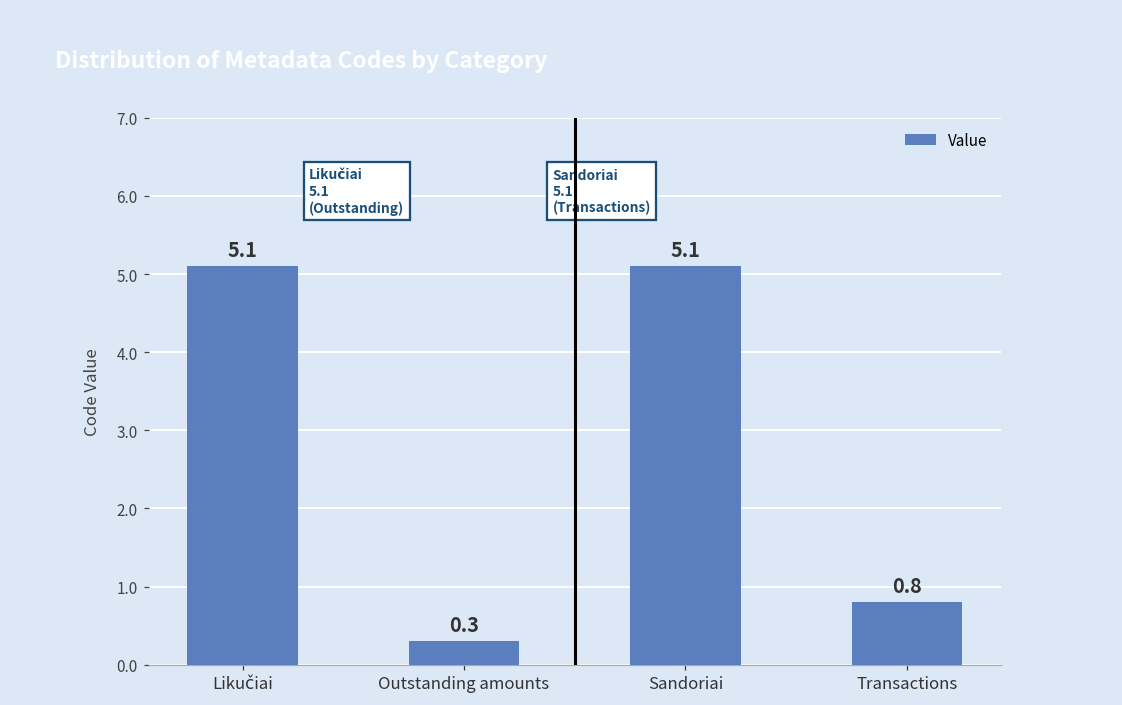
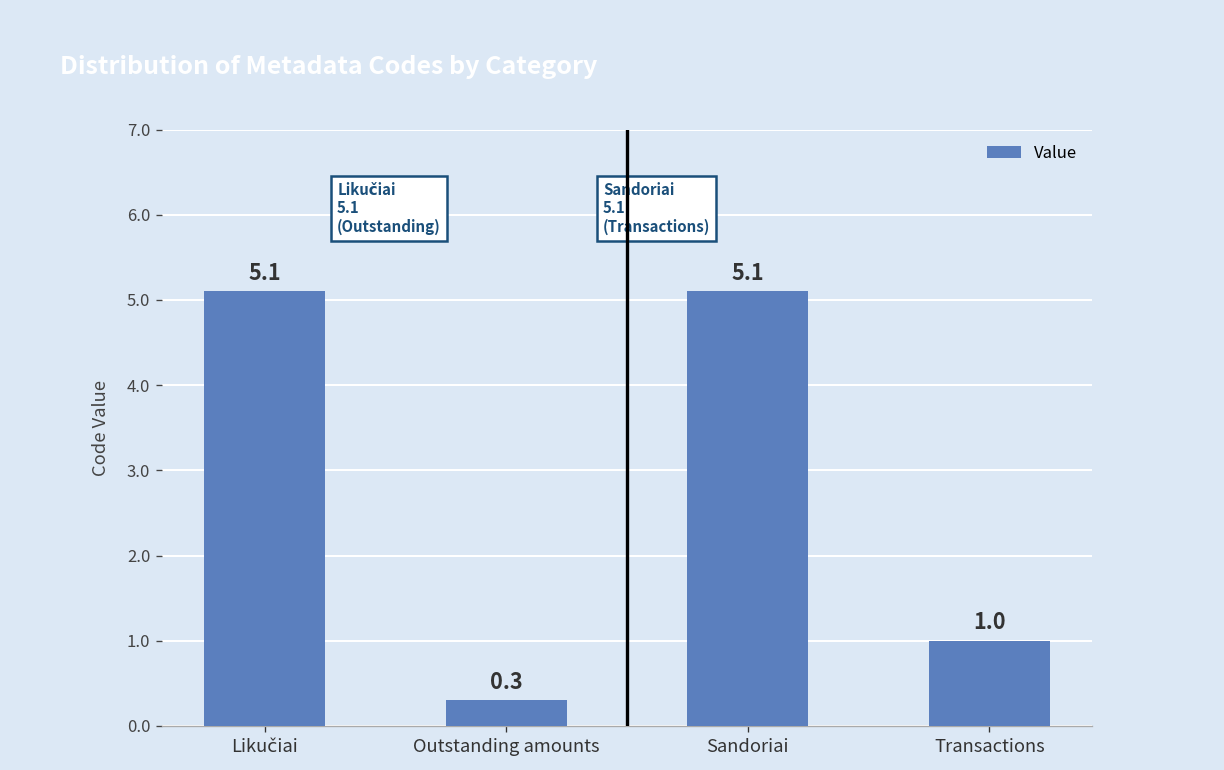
Transactions: 0.8 -> 1.0
